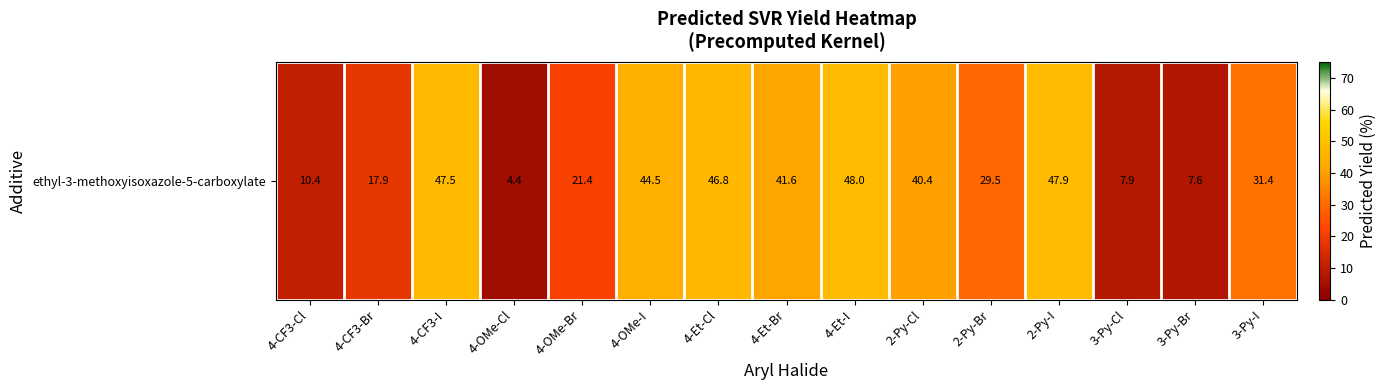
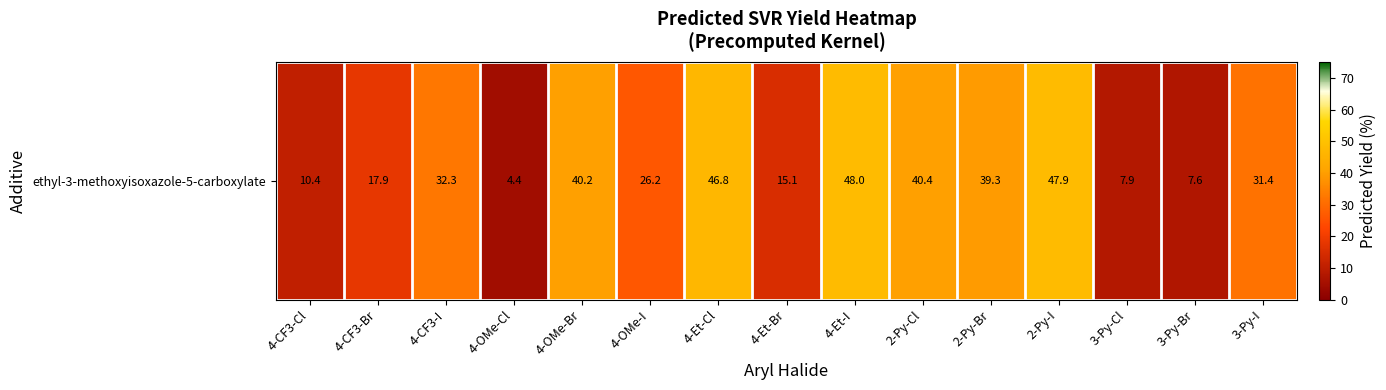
ethyl-3-methoxyisoxazole-5-carboxylate, 4-CF3-I: 47.5 -> 32.3
ethyl-3-methoxyisoxazole-5-carboxylate, 4-OMe-Br: 21.4 -> 40.2
ethyl-3-methoxyisoxazole-5-carboxylate, 4-OMe-I: 44.5 -> 26.2
ethyl-3-methoxyisoxazole-5-carboxylate, 4-Et-Br: 41.6 -> 15.1
ethyl-3-methoxyisoxazole-5-carboxylate, 2-Py-Br: 29.5 -> 39.3
